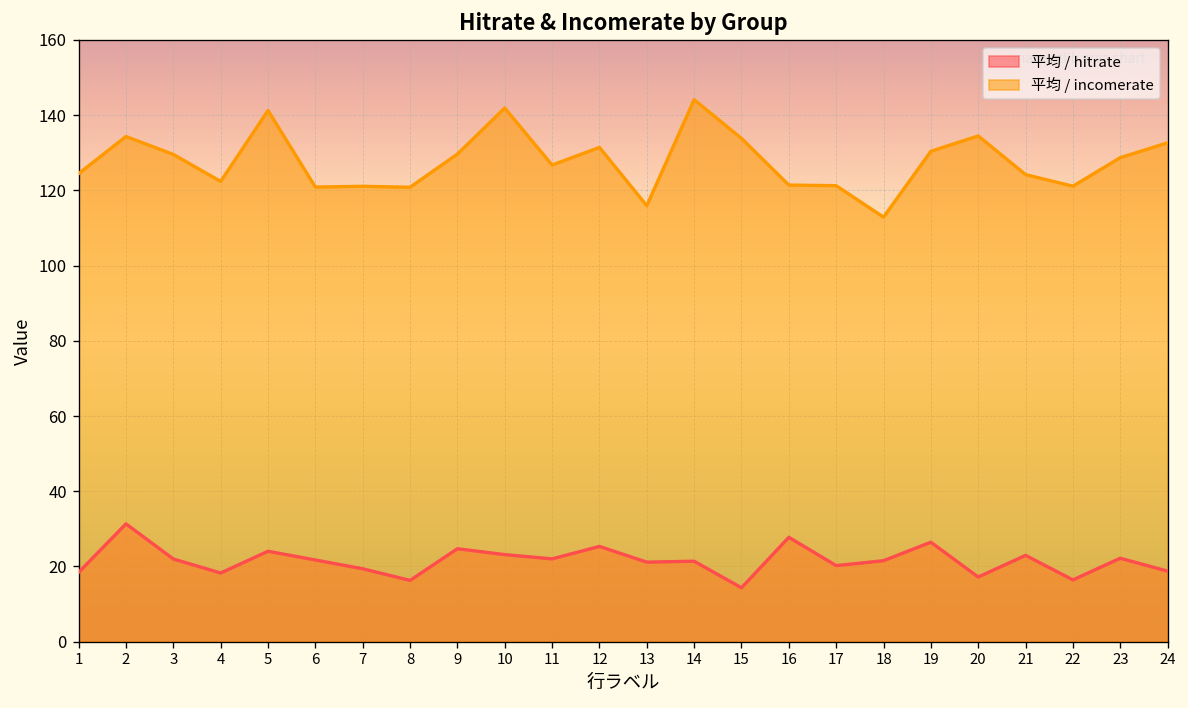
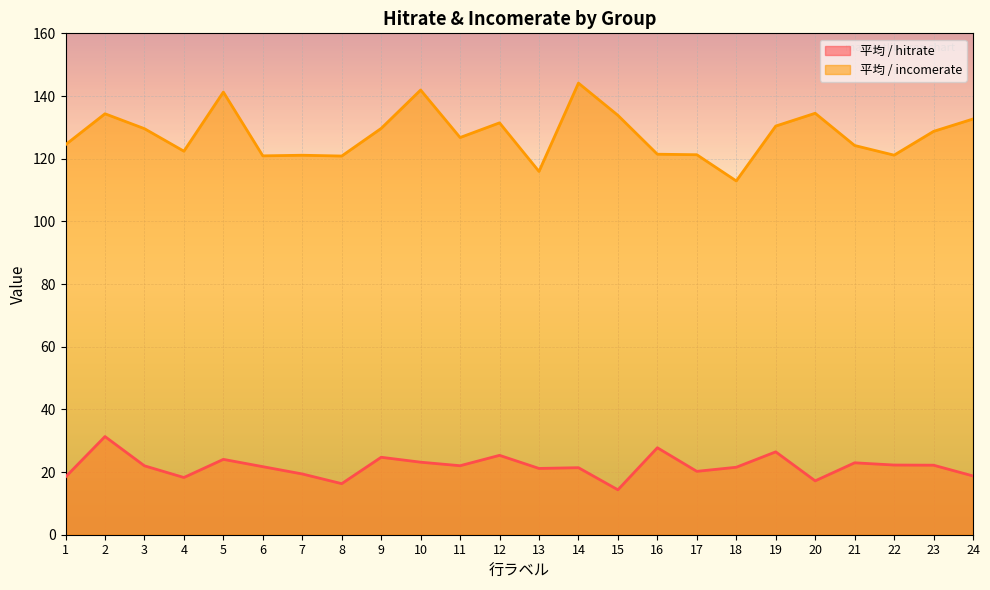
平均 / hitrate, 22: 16 -> 22
